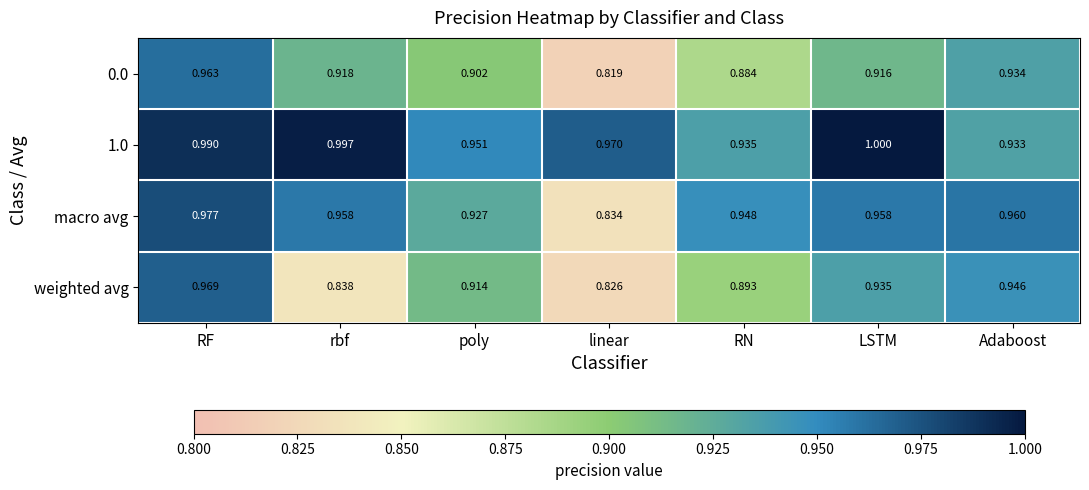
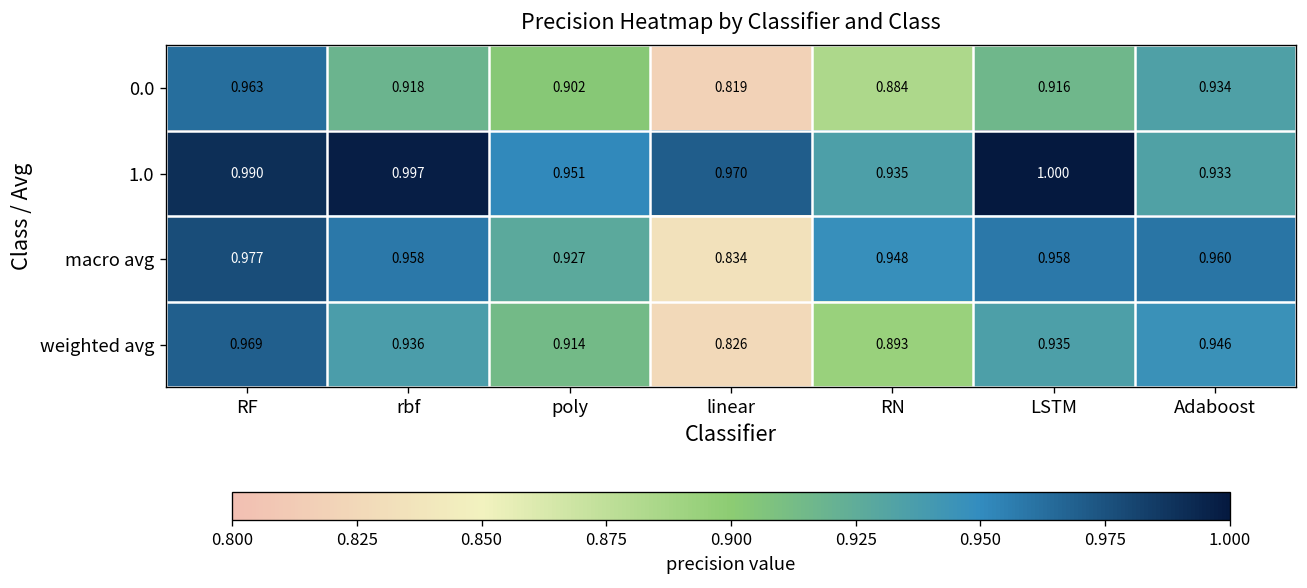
weighted avg, rbf: 0.838 -> 0.936
